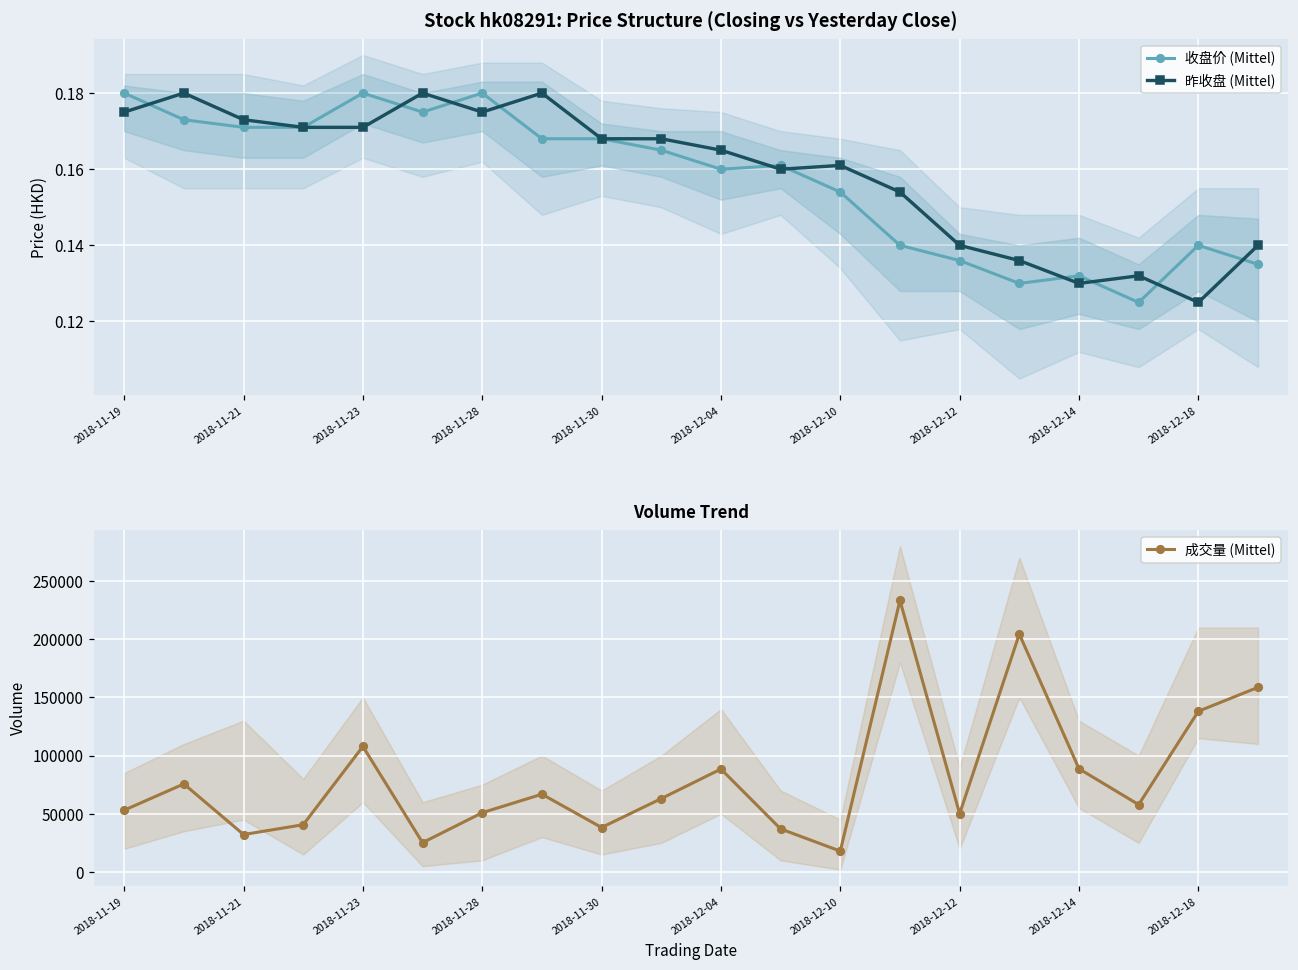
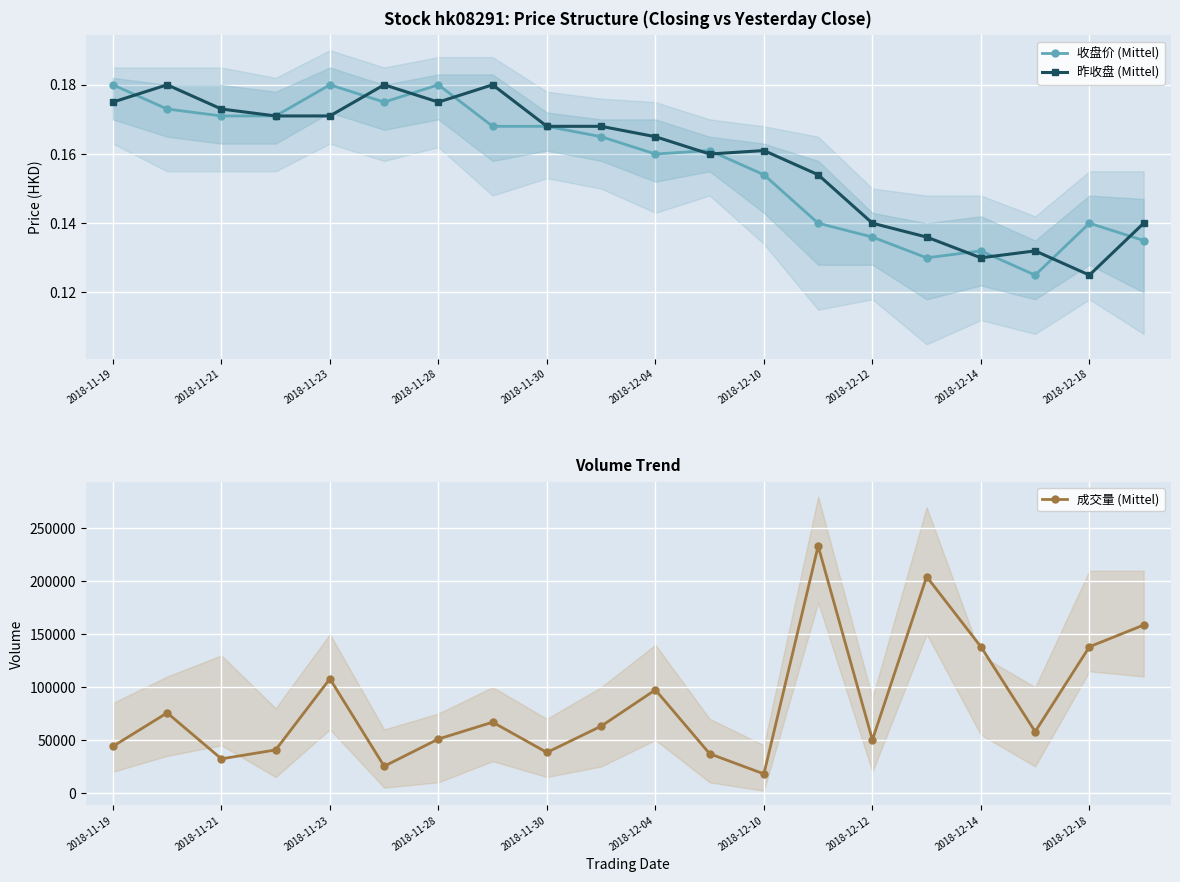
Volume Trend, 成交量 (Mittel), 2018-11-19: 53000 -> 44000
Volume Trend, 成交量 (Mittel), 2018-12-04: 88000 -> 97000
Volume Trend, 成交量 (Mittel), 2018-12-14: 89000 -> 138000
